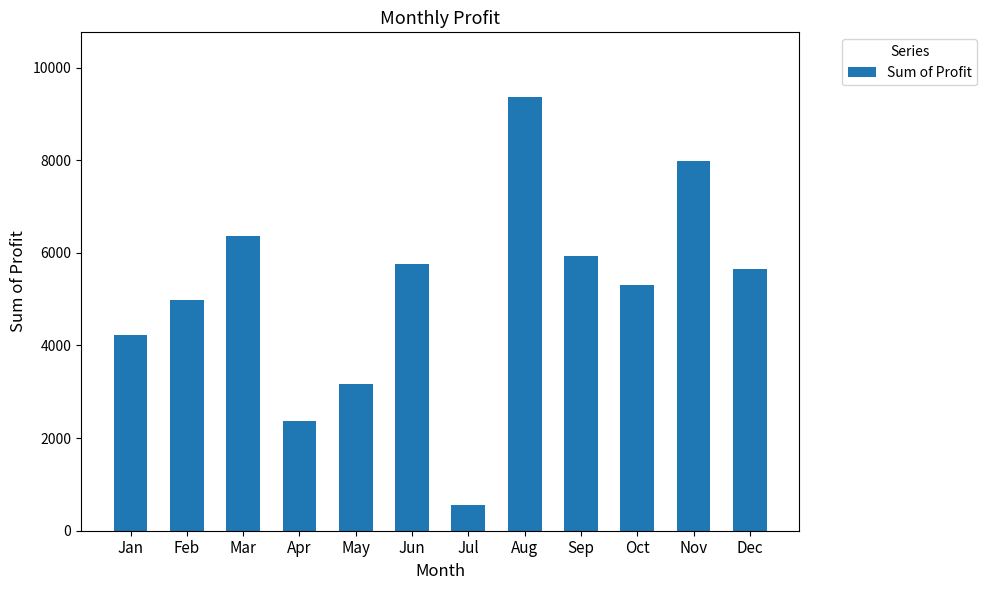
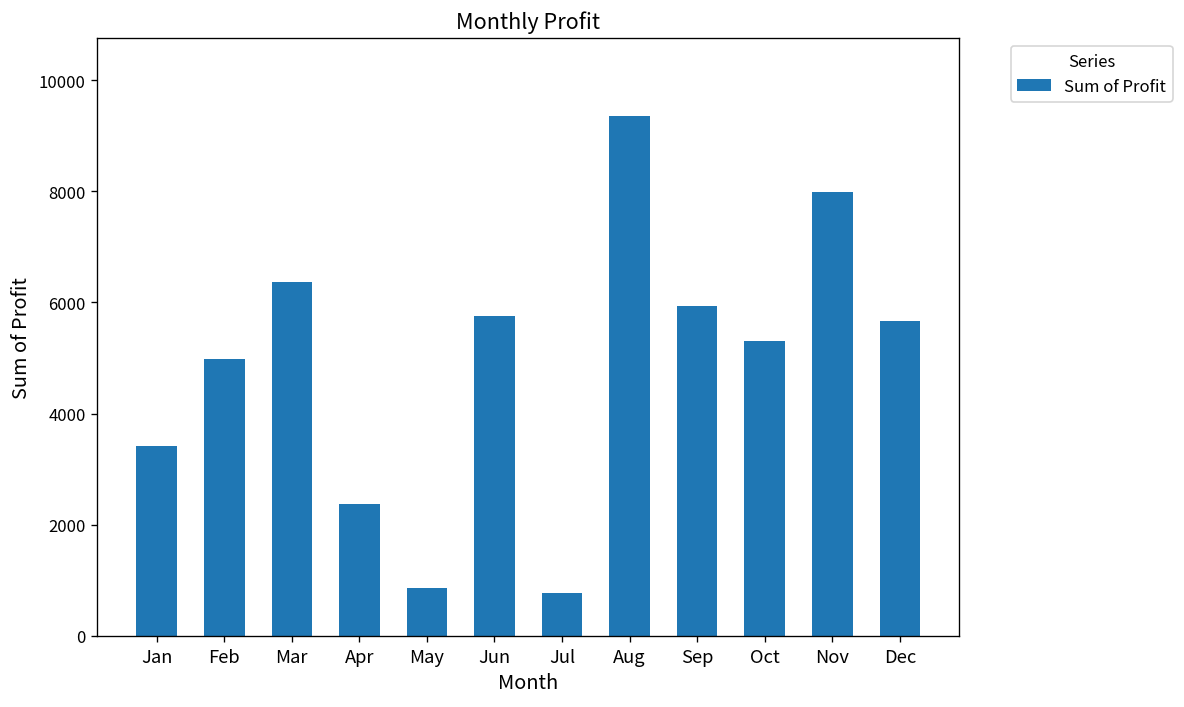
Jan: 4200 -> 3400
May: 3200 -> 900
Jul: 600 -> 800
